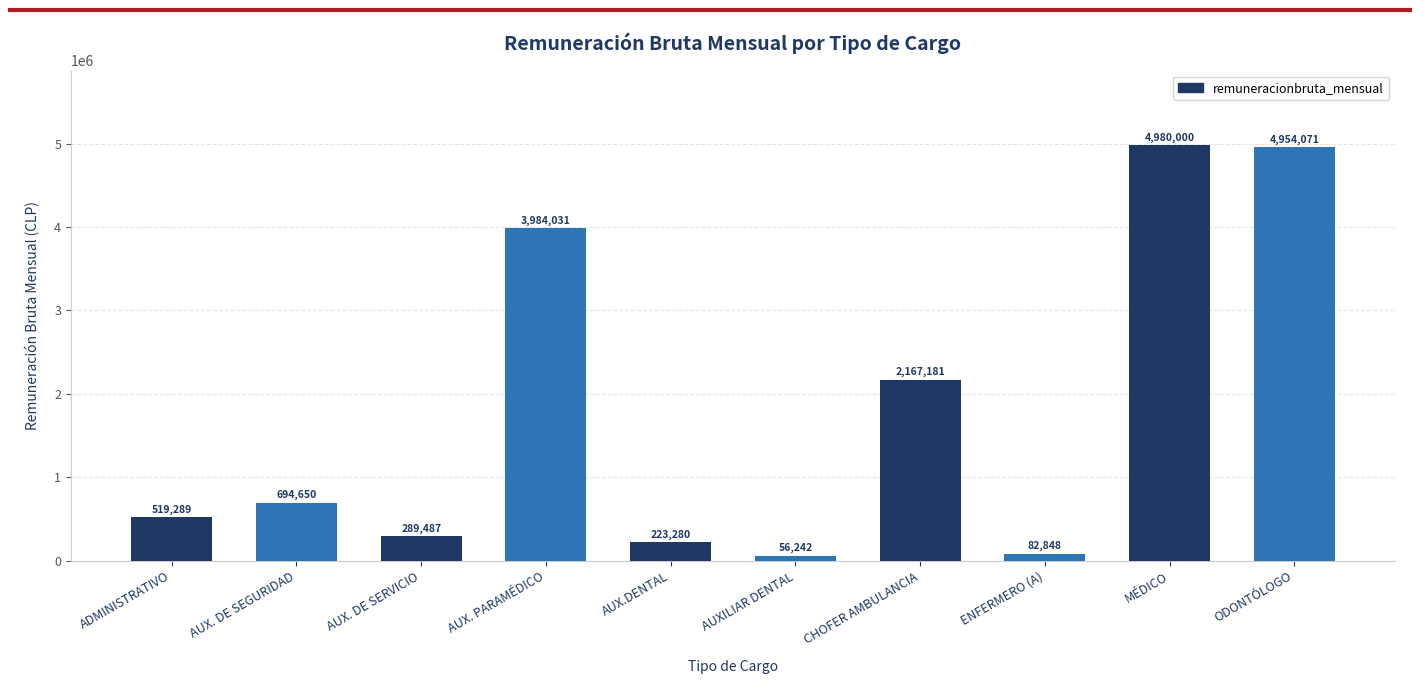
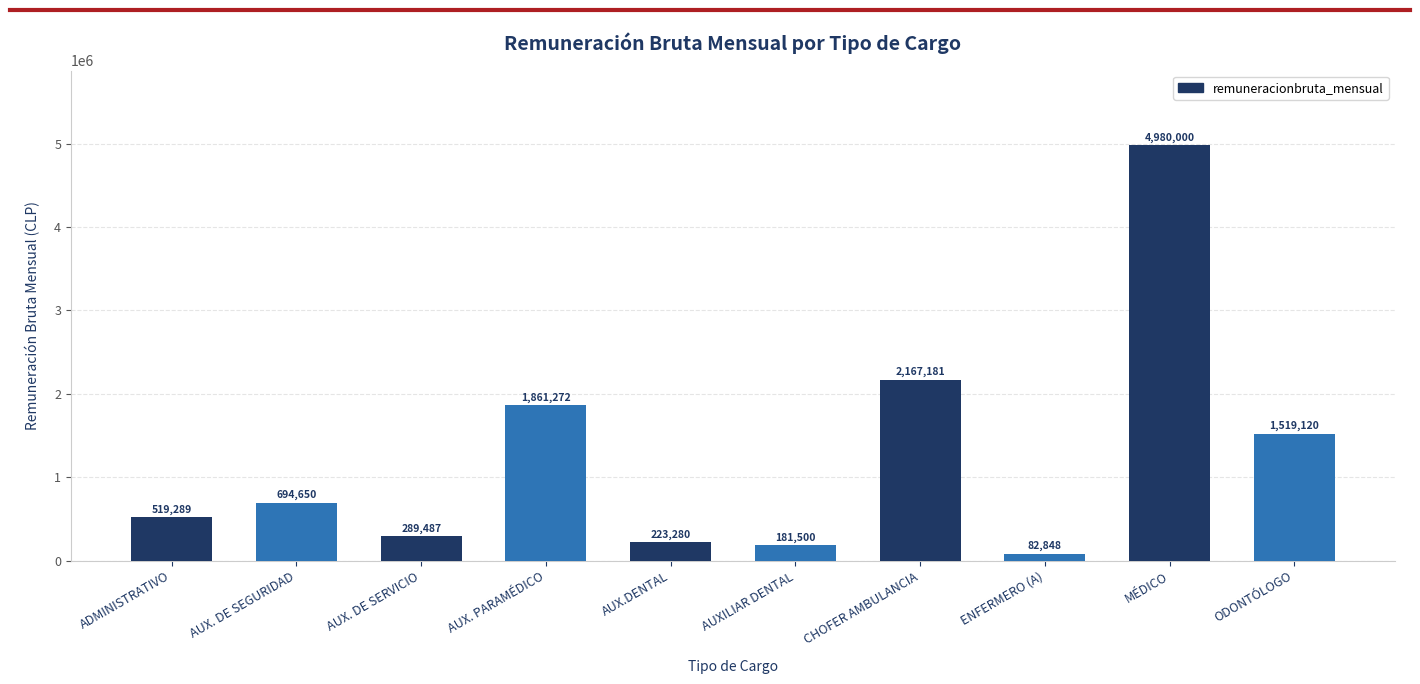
AUX. PARAMÉDICO: 3,984,031 -> 1,861,272
AUXILIAR DENTAL: 56,242 -> 181,500
ODONTÓLOGO: 4,954,071 -> 1,519,120
